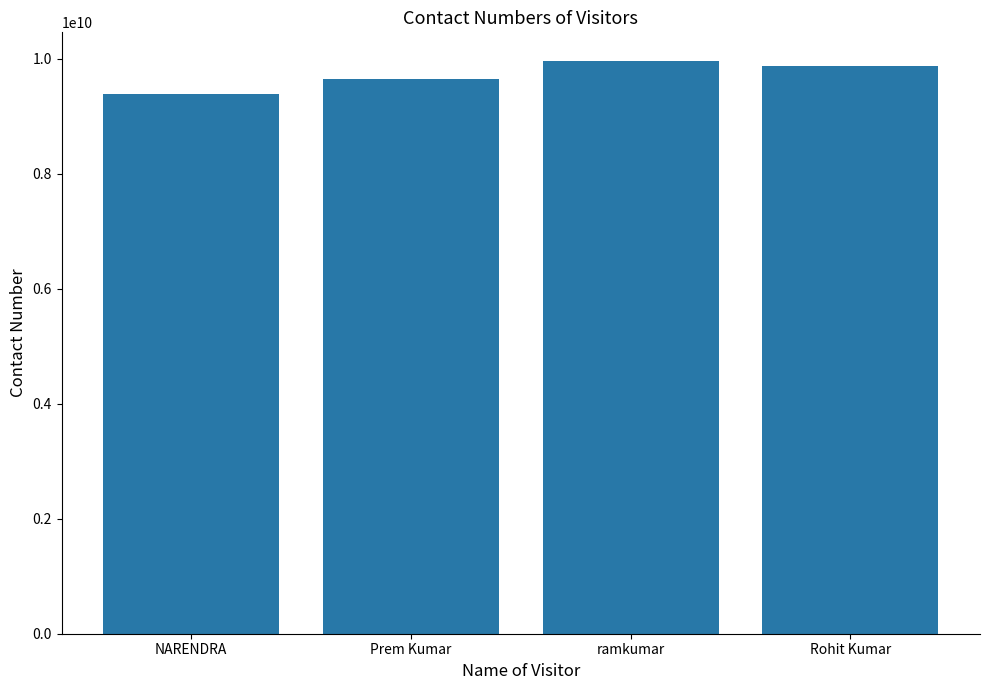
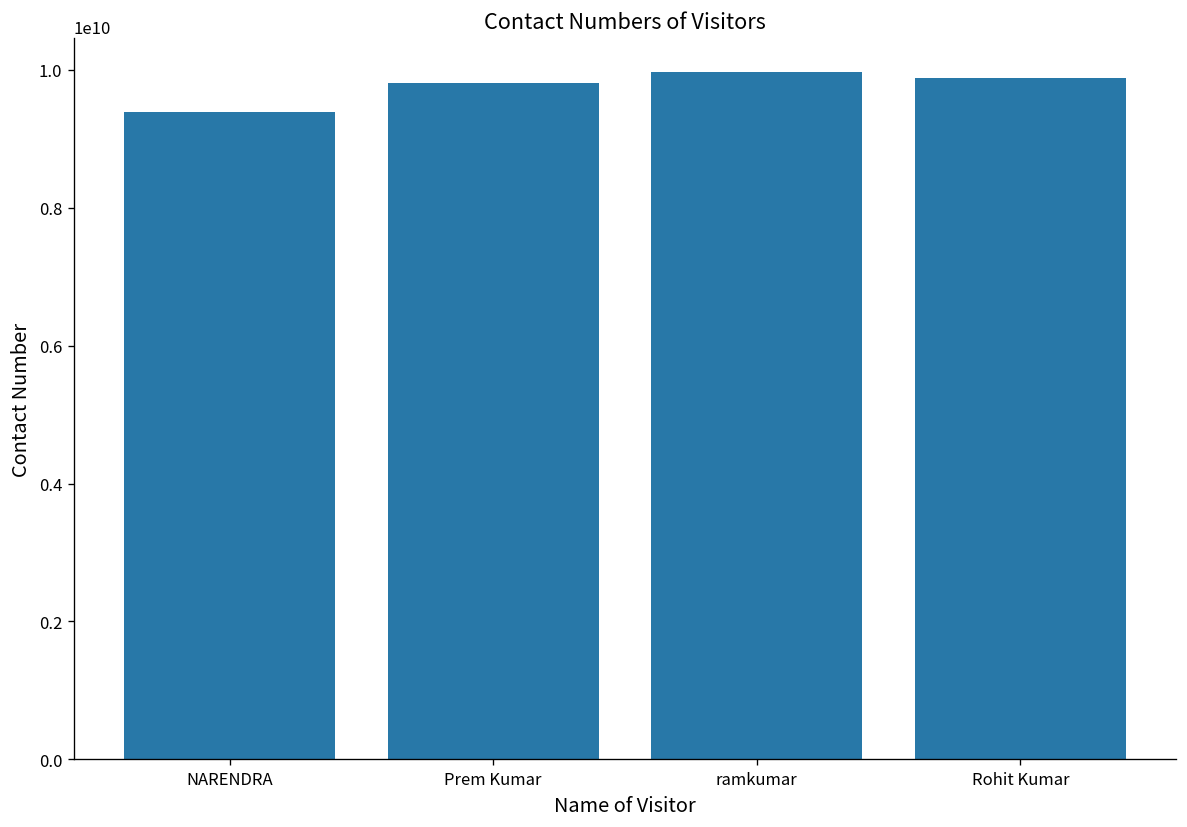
Prem Kumar: 9600000000 -> 9800000000
